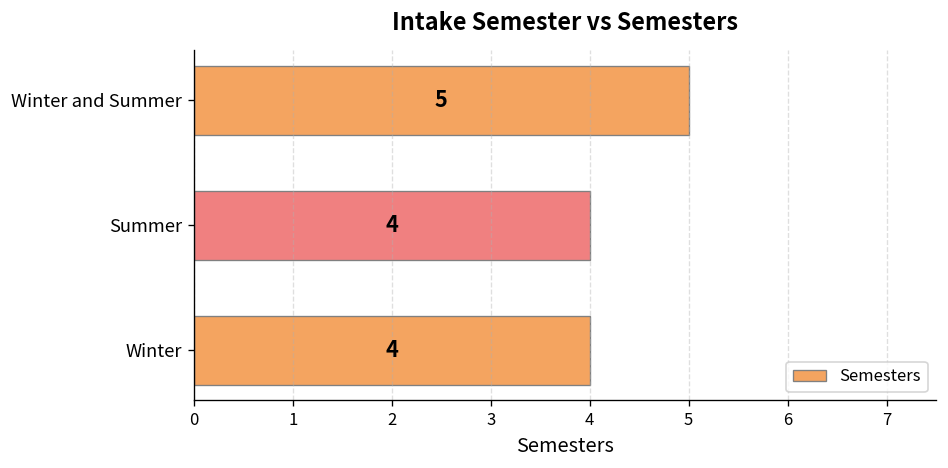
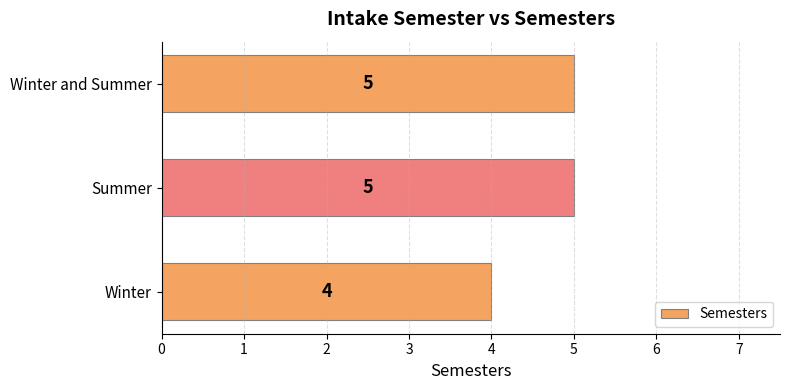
Summer: 4 -> 5
